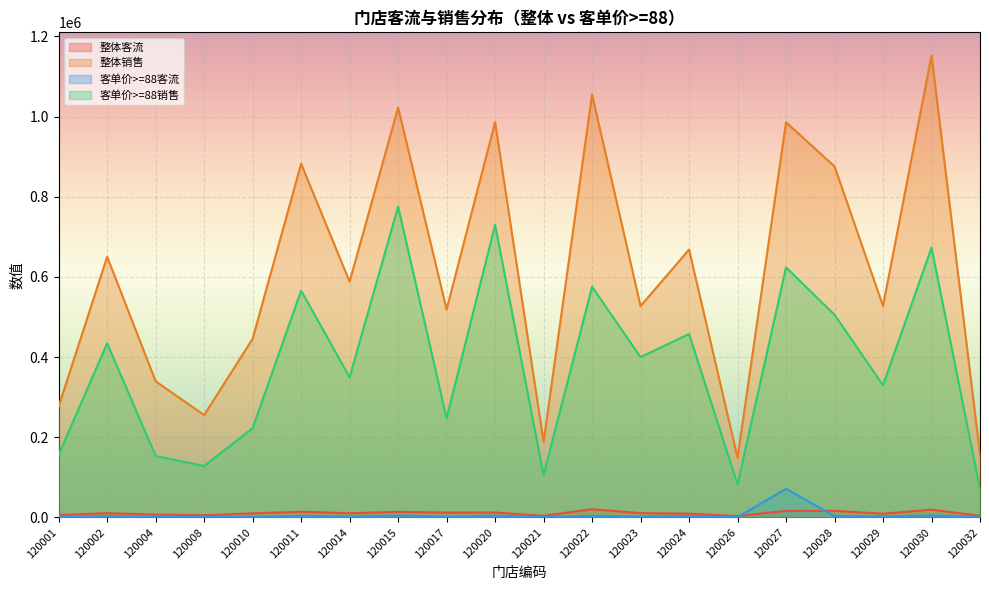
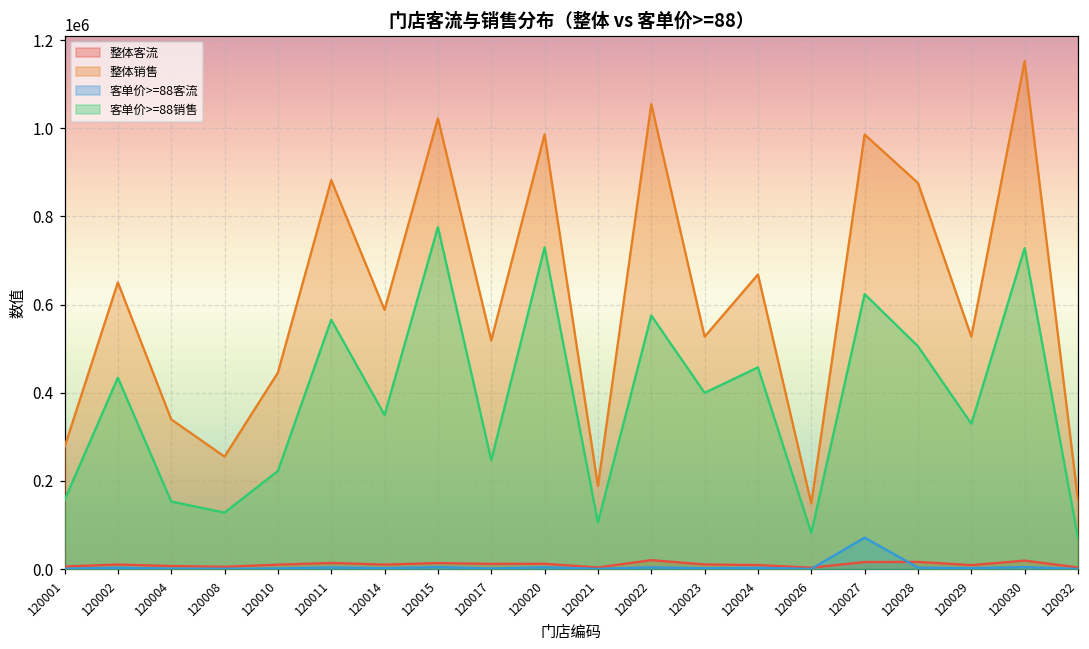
客单价>=88销售, 120030: 670000 -> 730000
